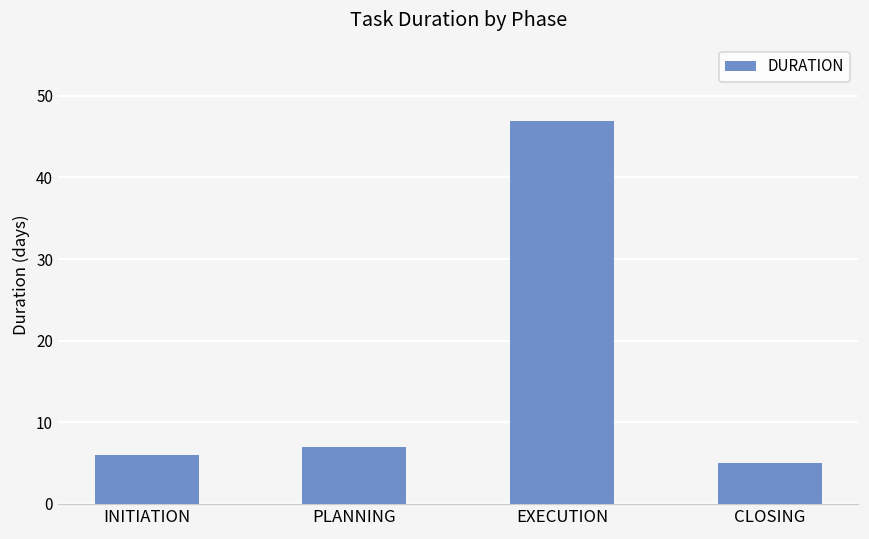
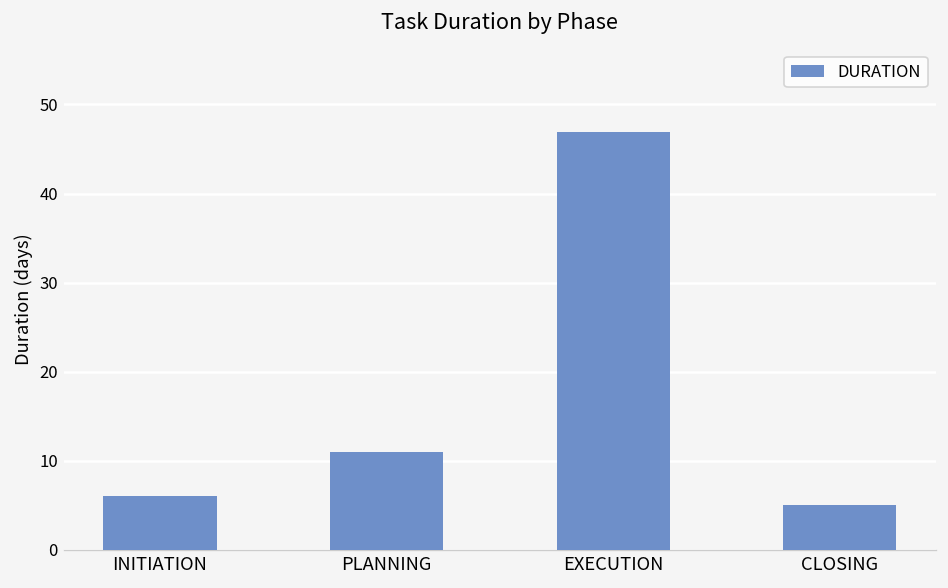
PLANNING: 7 -> 11
